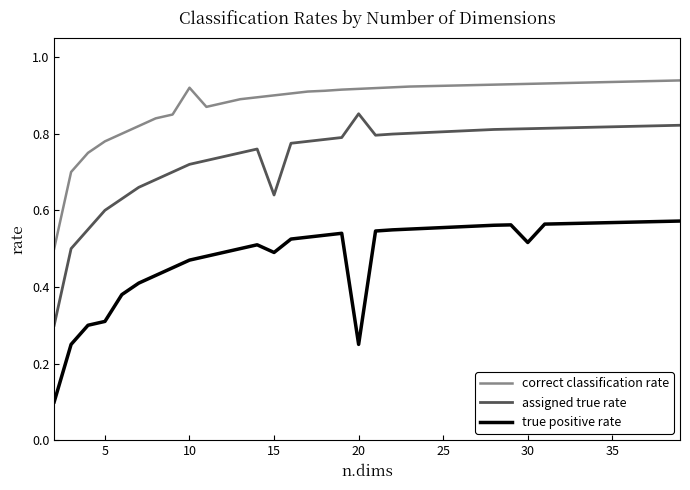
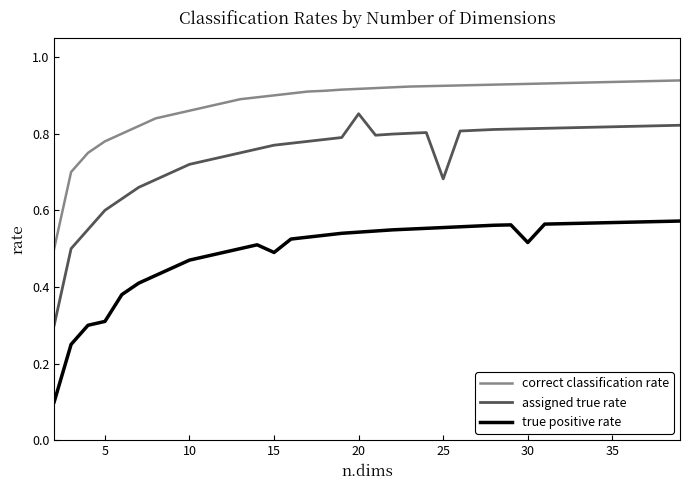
correct classification rate, 10: 0.92 -> 0.86
assigned true rate, 15: 0.64 -> 0.77
true positive rate, 20: 0.25 -> 0.54
assigned true rate, 25: 0.81 -> 0.68
